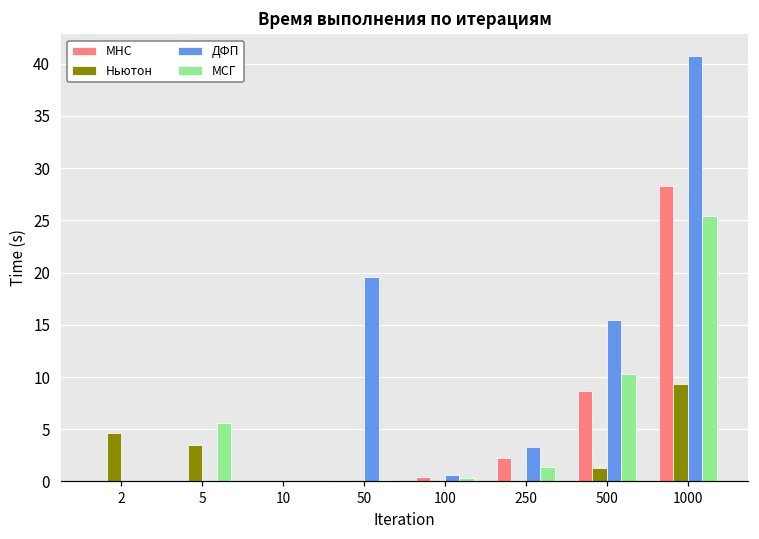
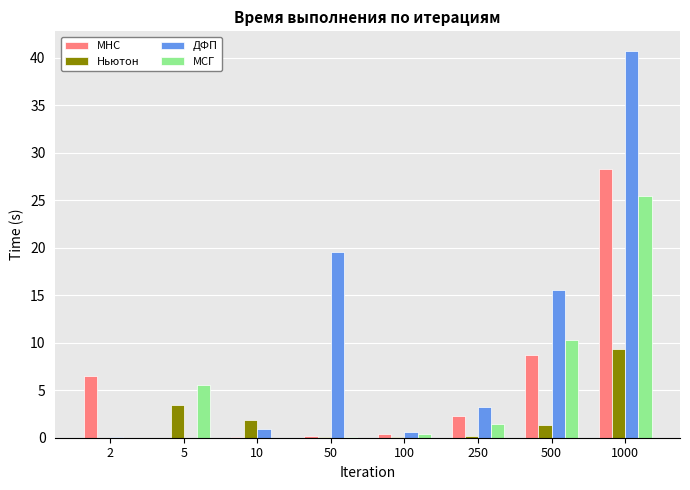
МНС, 2: 0 -> 7
Ньютон, 2: 5 -> 0
Ньютон, 10: 0 -> 2
ДФП, 10: 0 -> 1
